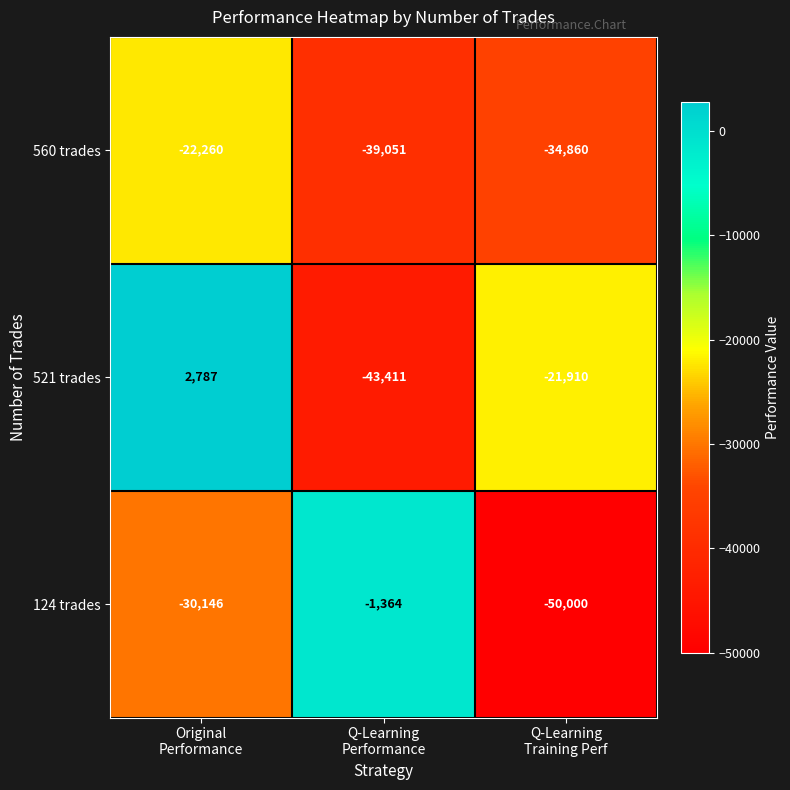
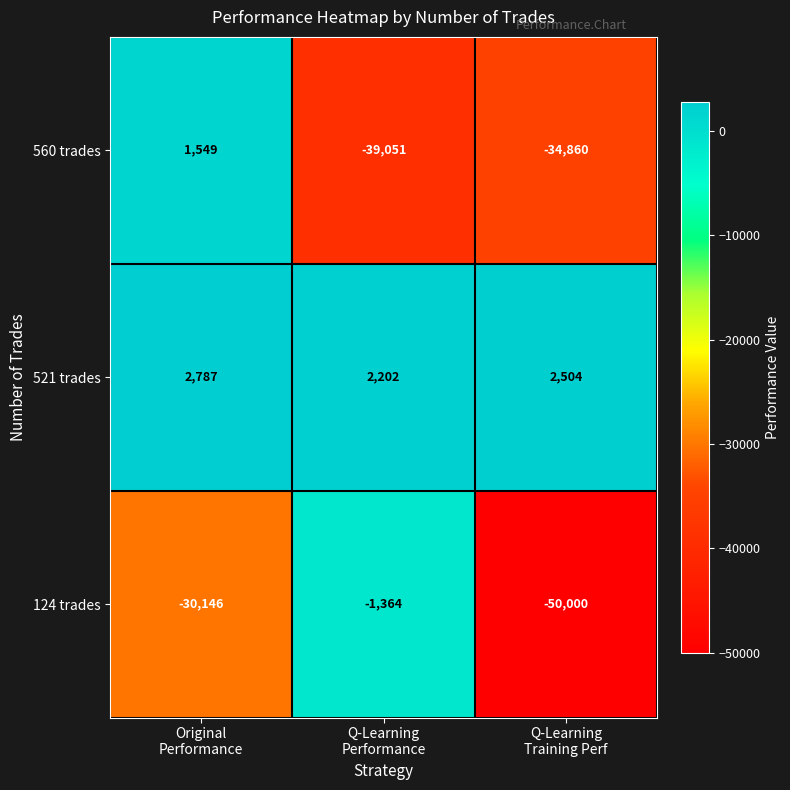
560 trades, Original Performance: -22,260 -> 1,549
521 trades, Q-Learning Performance: -43,411 -> 2,202
521 trades, Q-Learning Training Perf: -21,910 -> 2,504
